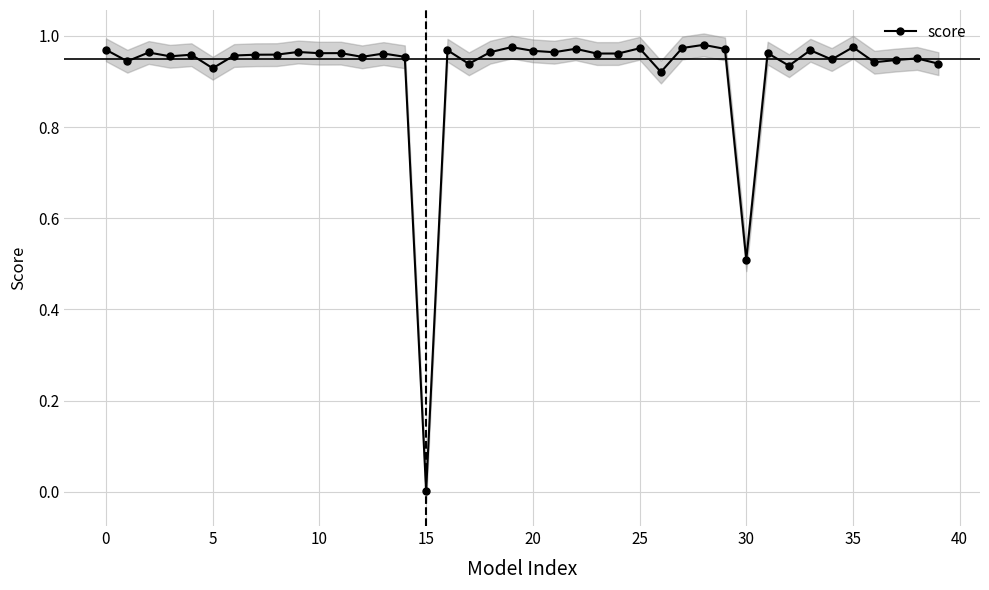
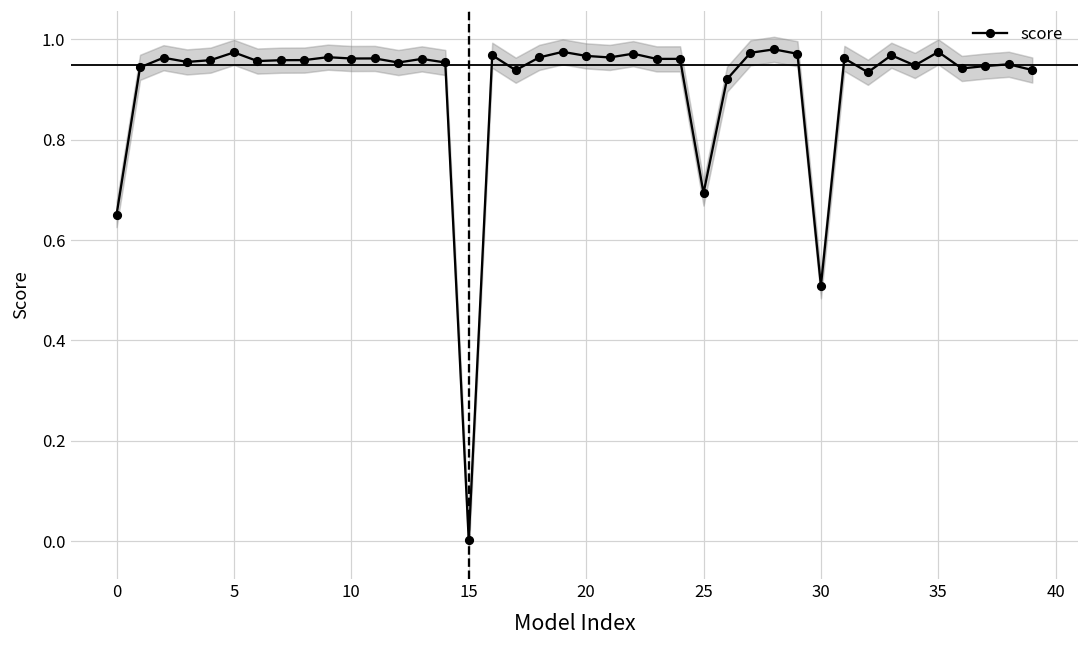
score, 0: 0.97 -> 0.65
score, 5: 0.93 -> 0.97
score, 25: 0.97 -> 0.69
